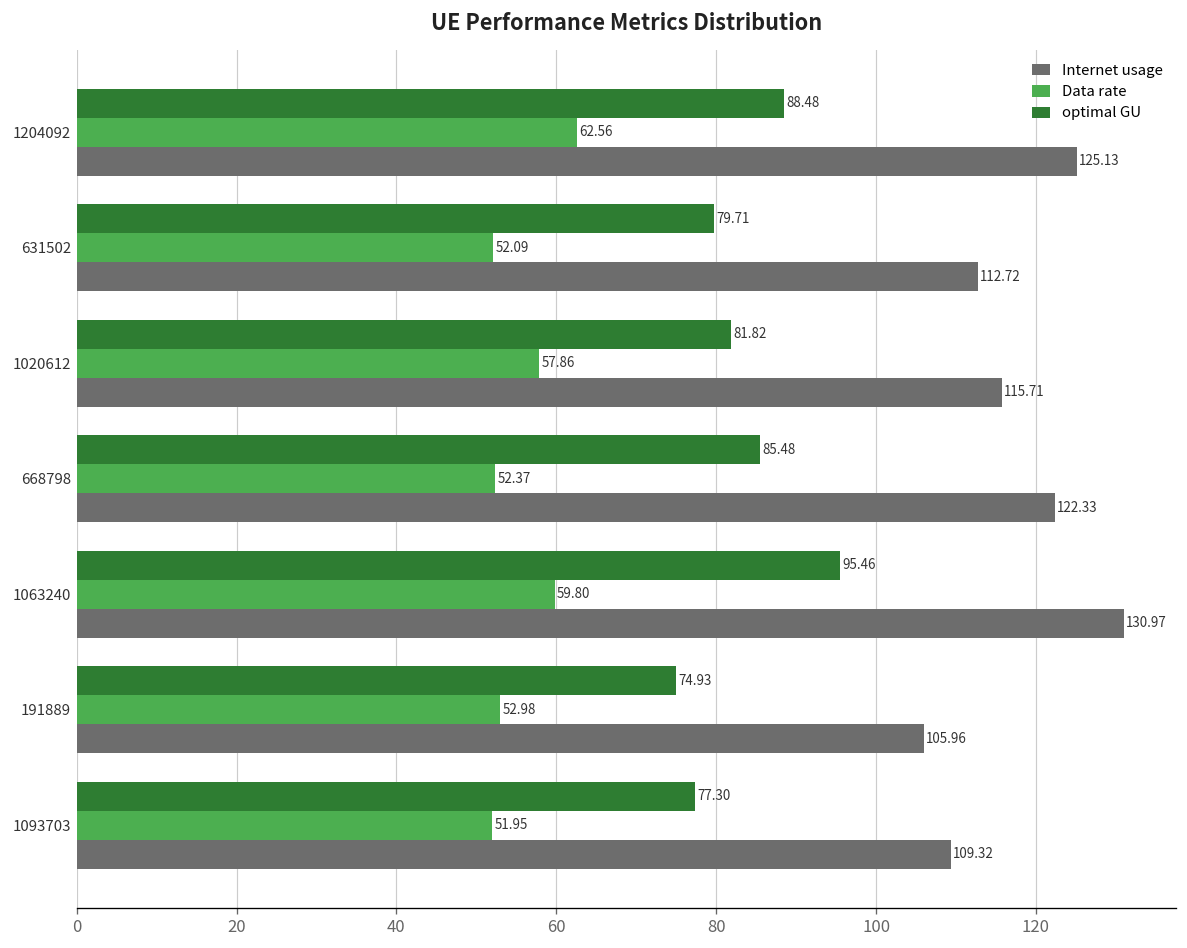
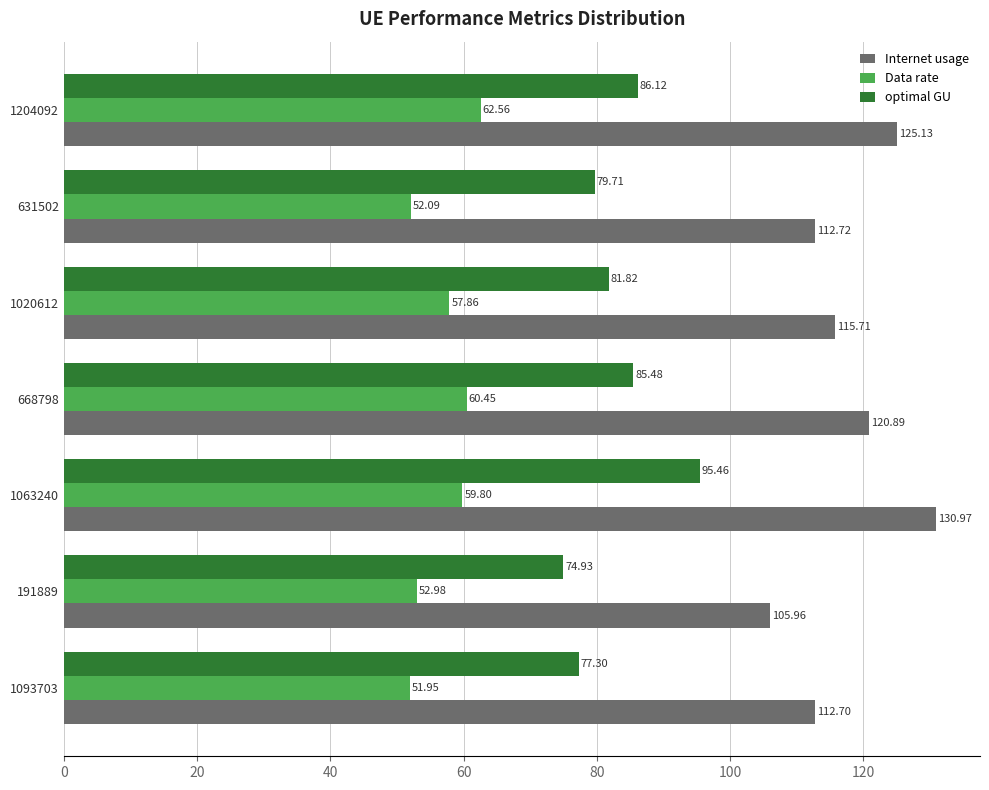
optimal GU, 1204092: 88.48 -> 86.12
Data rate, 668798: 52.37 -> 60.45
Internet usage, 668798: 122.33 -> 120.89
Internet usage, 1093703: 109.32 -> 112.70
